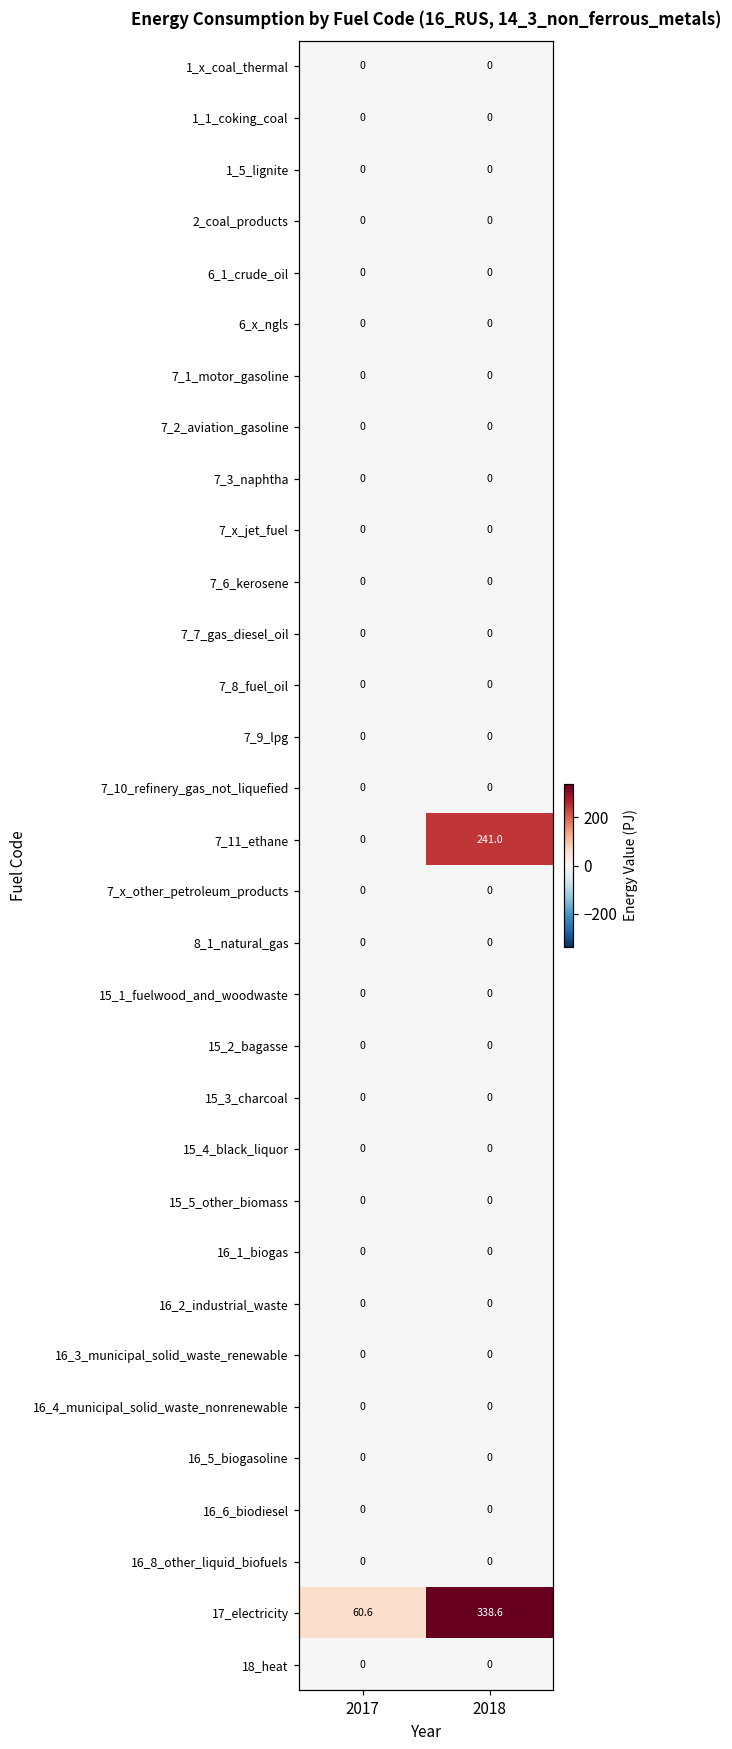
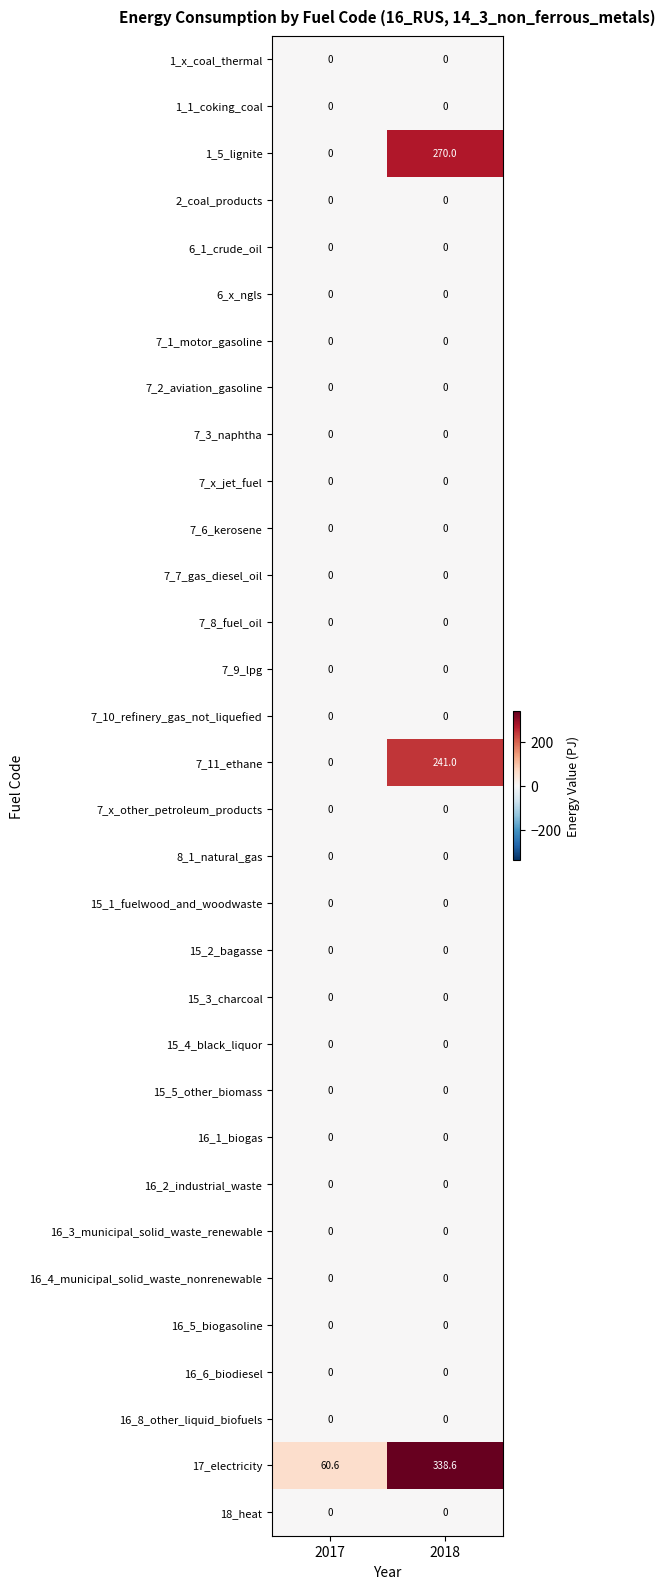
1_5_lignite, 2018: 0 -> 270.0
